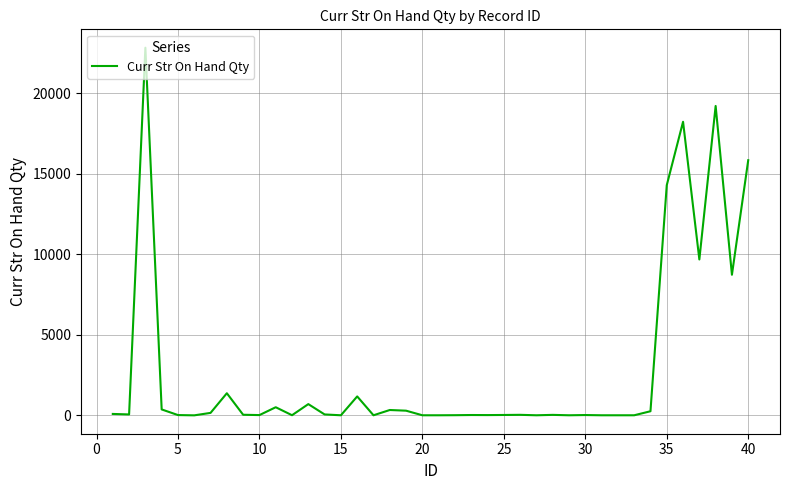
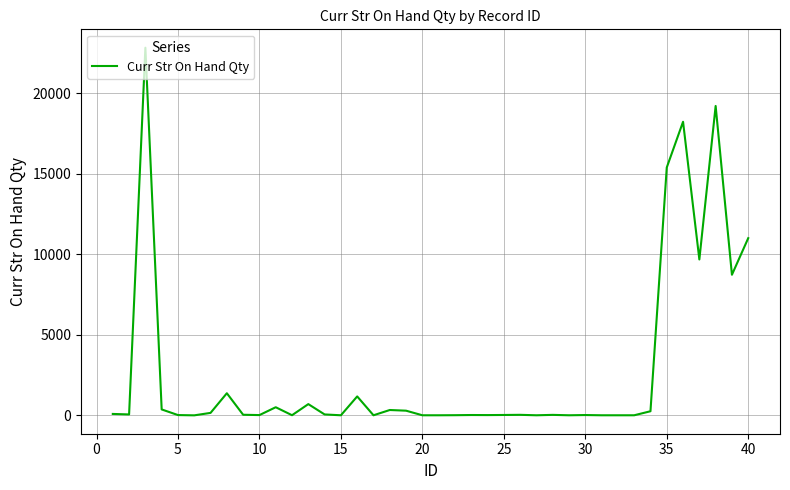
35: 14300 -> 15400
40: 15800 -> 11000
